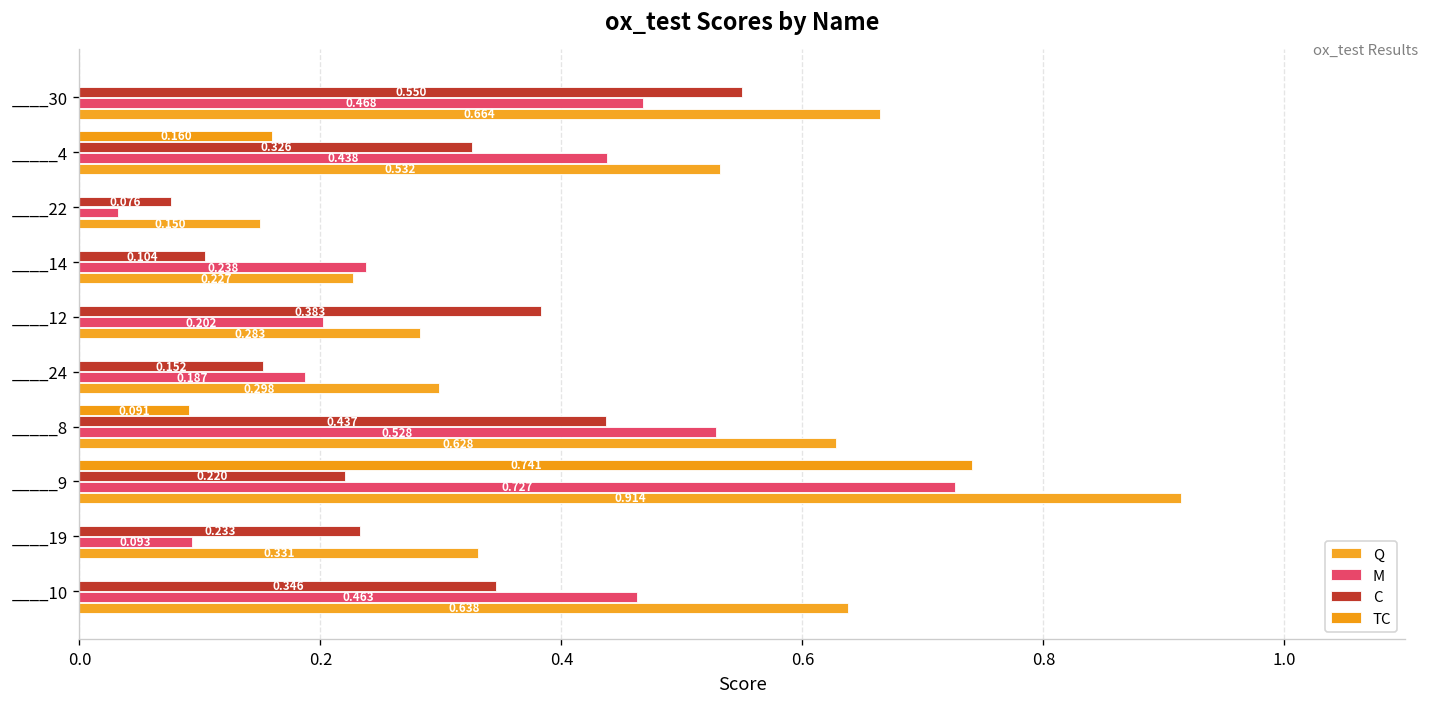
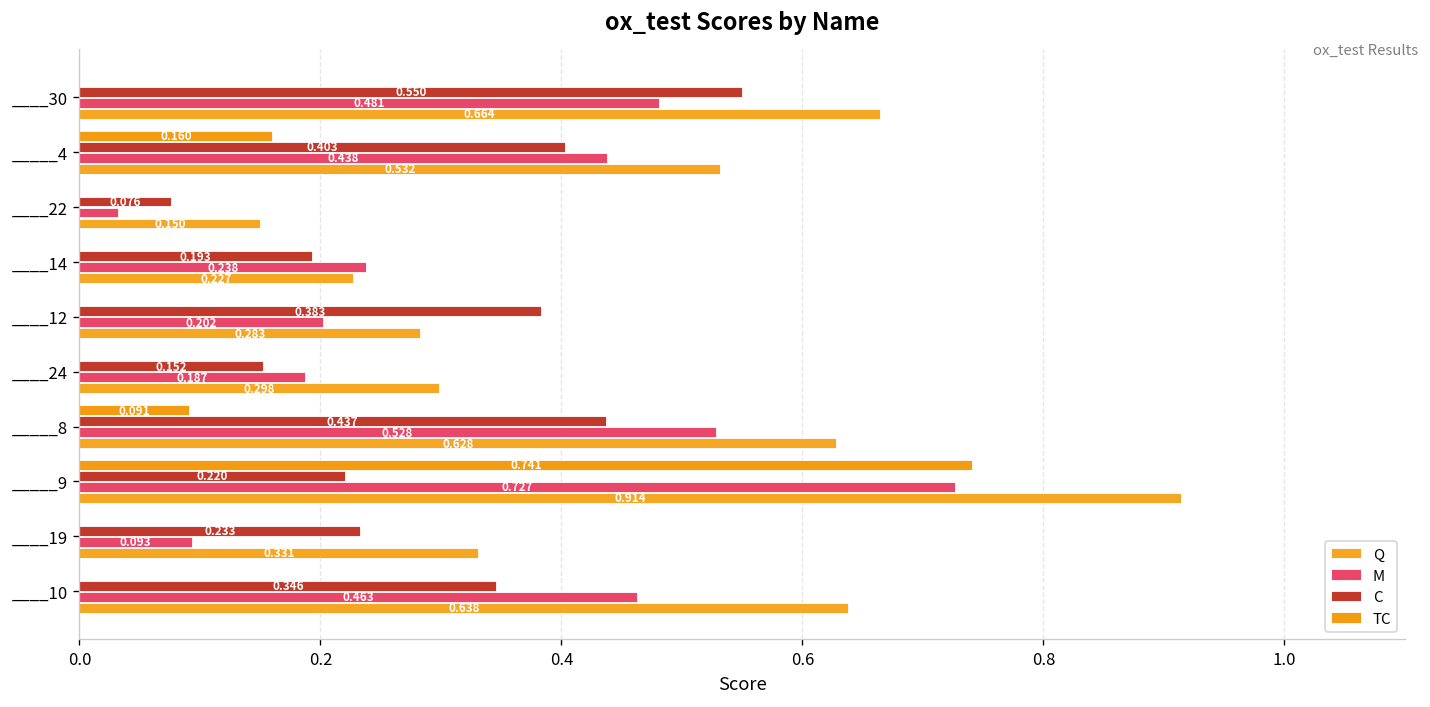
M, ____30: 0.468 -> 0.481
C, _____4: 0.326 -> 0.403
C, ____14: 0.104 -> 0.193
